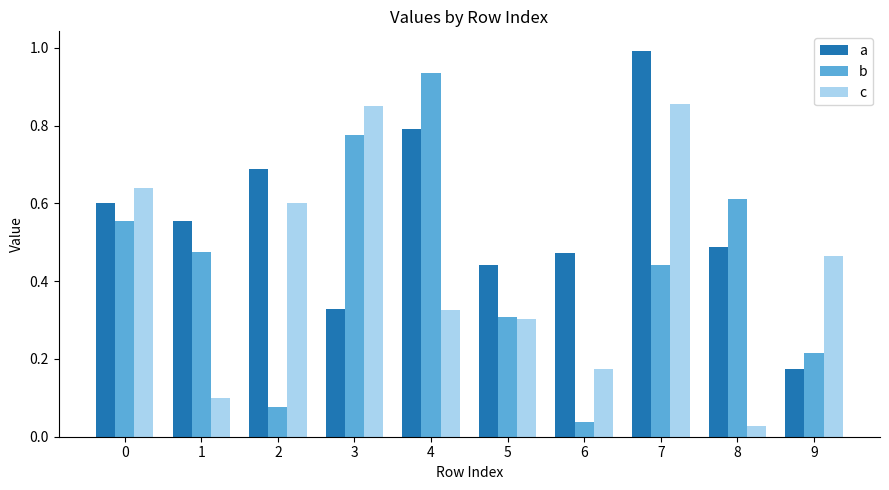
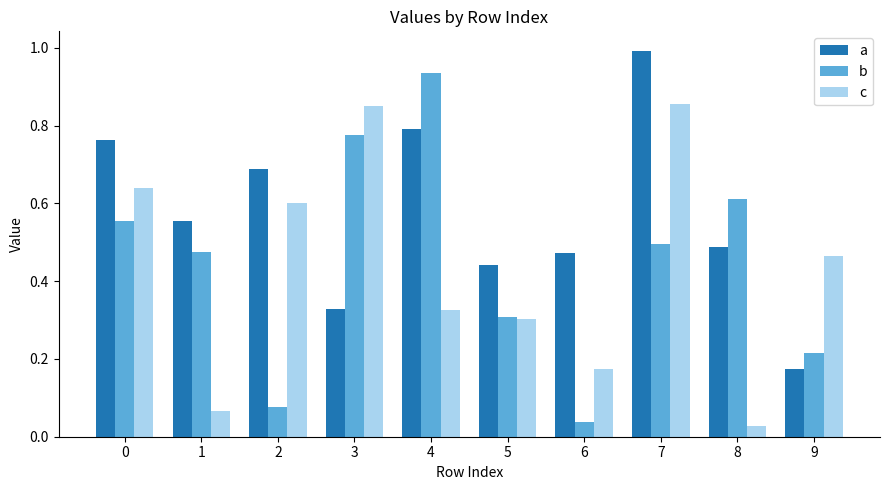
a, 0: 0.60 -> 0.76
c, 1: 0.10 -> 0.07
b, 7: 0.44 -> 0.50
